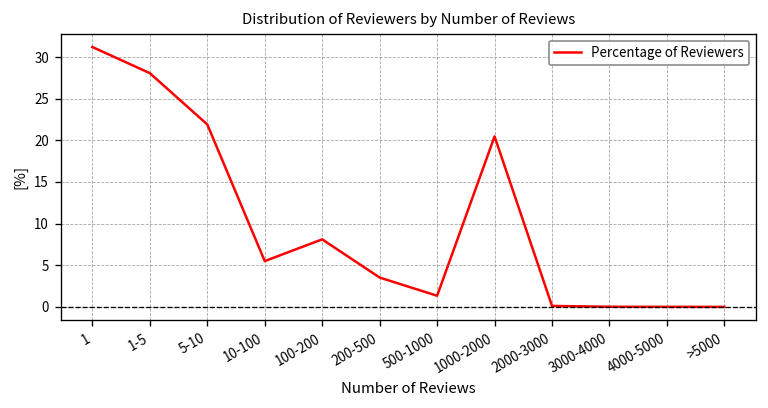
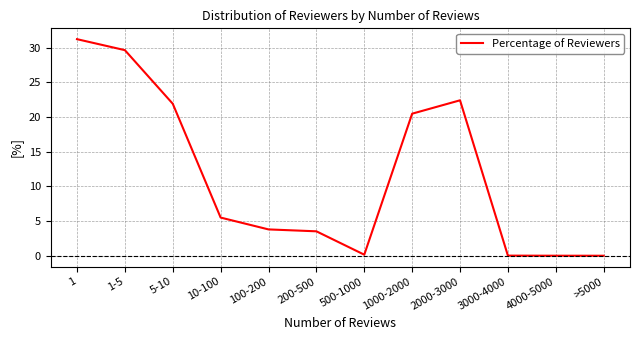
1-5: 28 -> 30
100-200: 8 -> 4
500-1000: 1 -> 0
2000-3000: 0 -> 22
